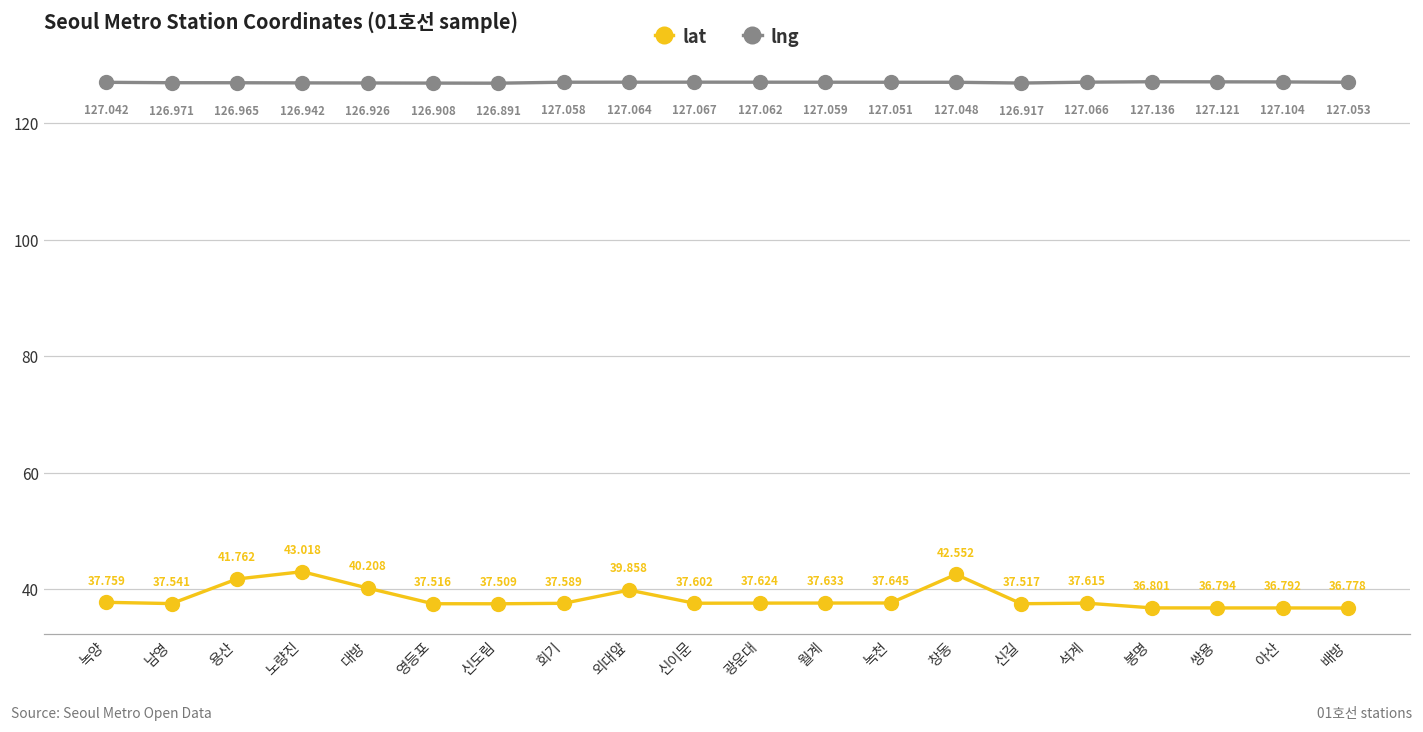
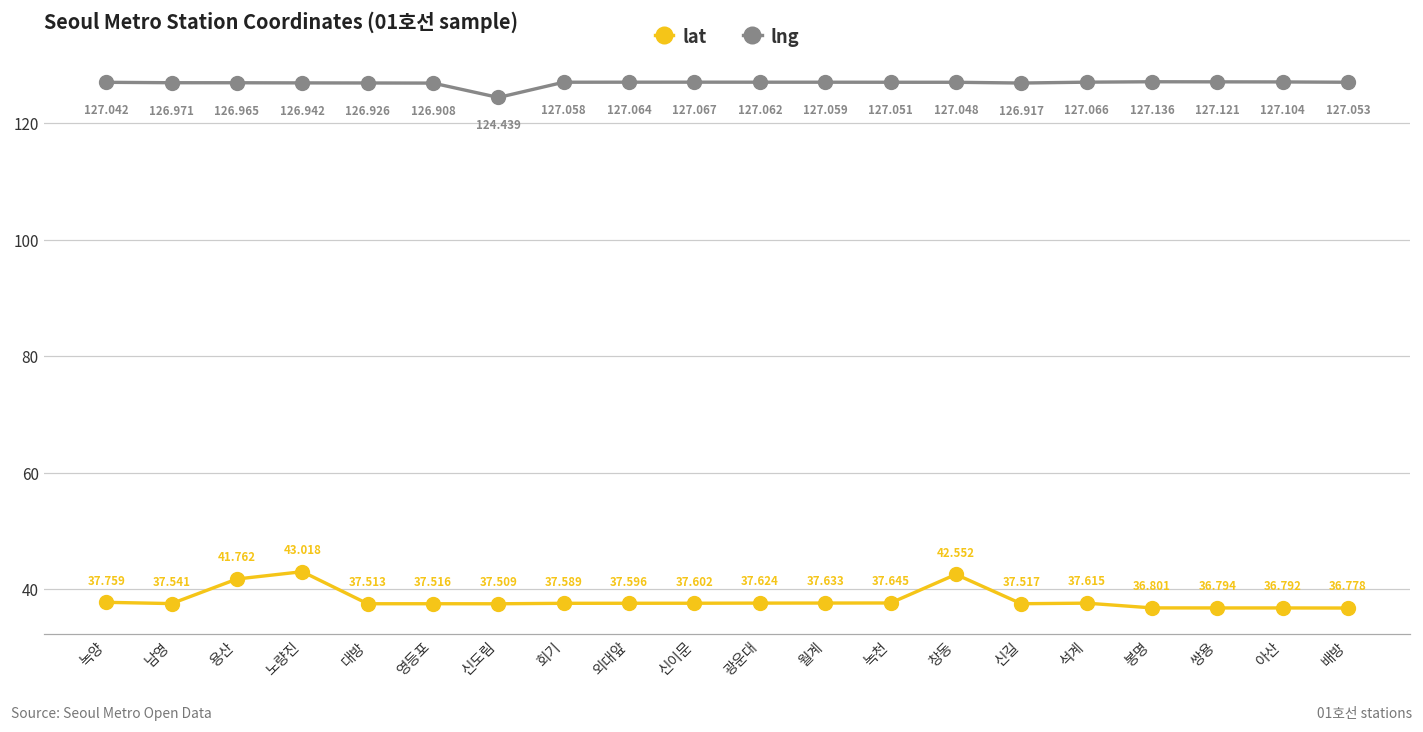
lat, 대방: 40.208 -> 37.513
lng, 신도림: 126.891 -> 124.439
lat, 외대앞: 39.858 -> 37.596
